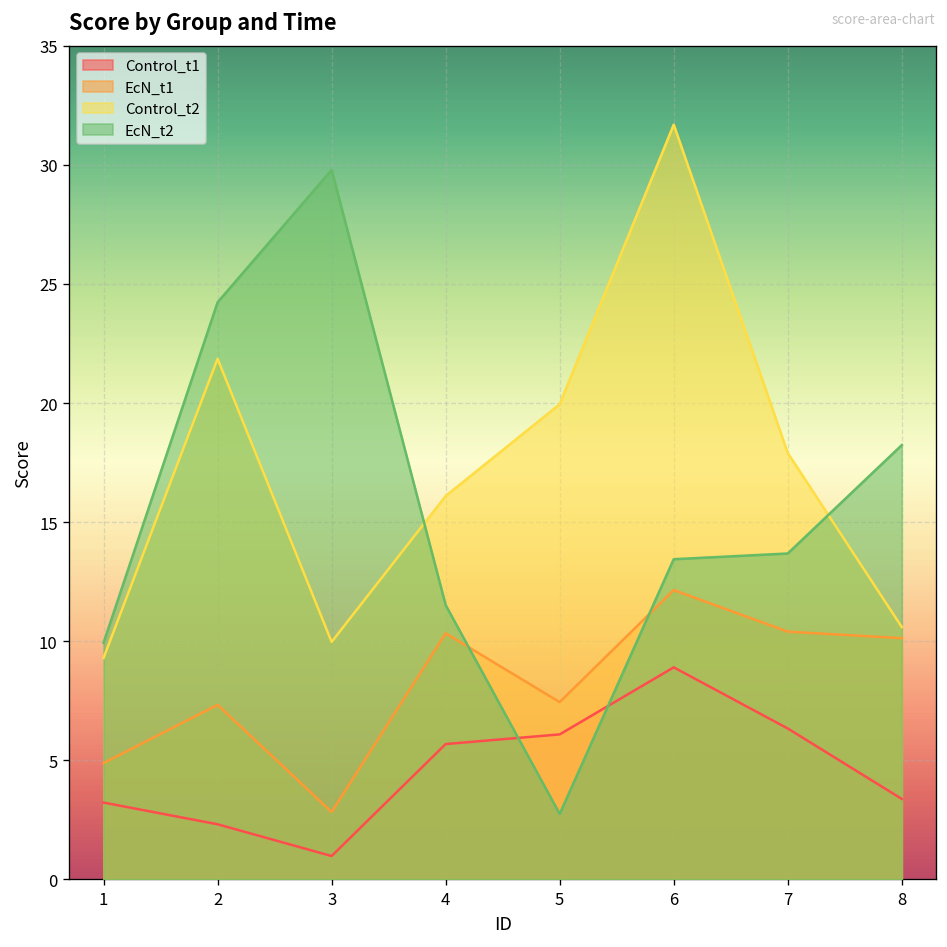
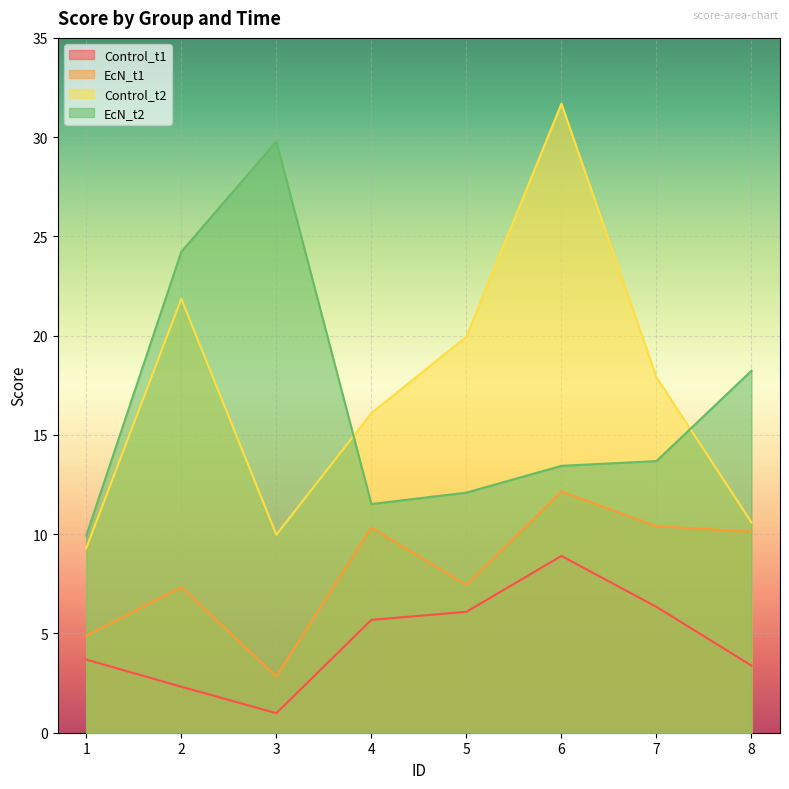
Control_t1, 1: 3.2 -> 3.7
EcN_t2, 5: 2.8 -> 12.1
